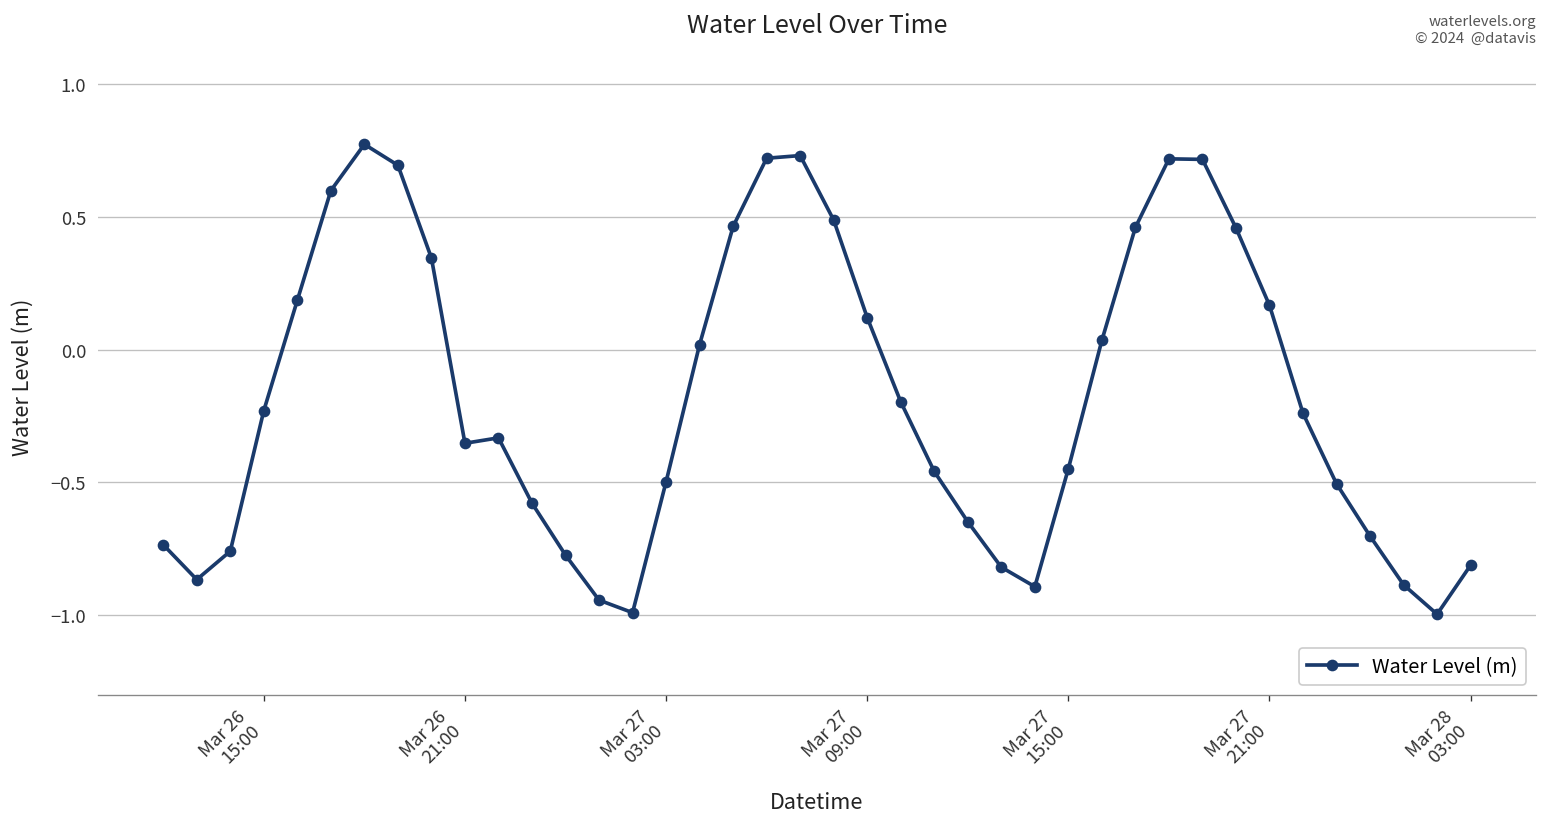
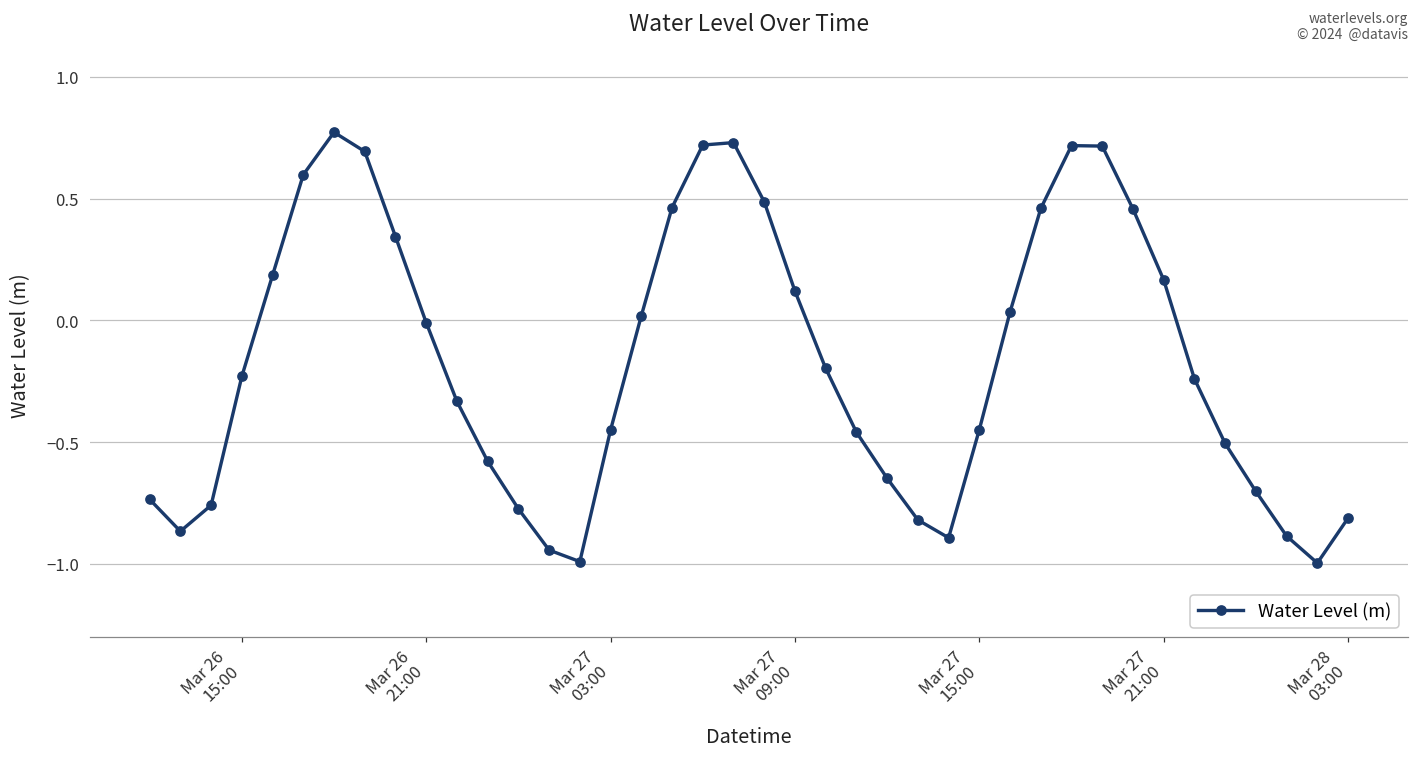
Mar 26 21:00: -0.35 -> -0.01
Mar 27 03:00: -0.50 -> -0.45
